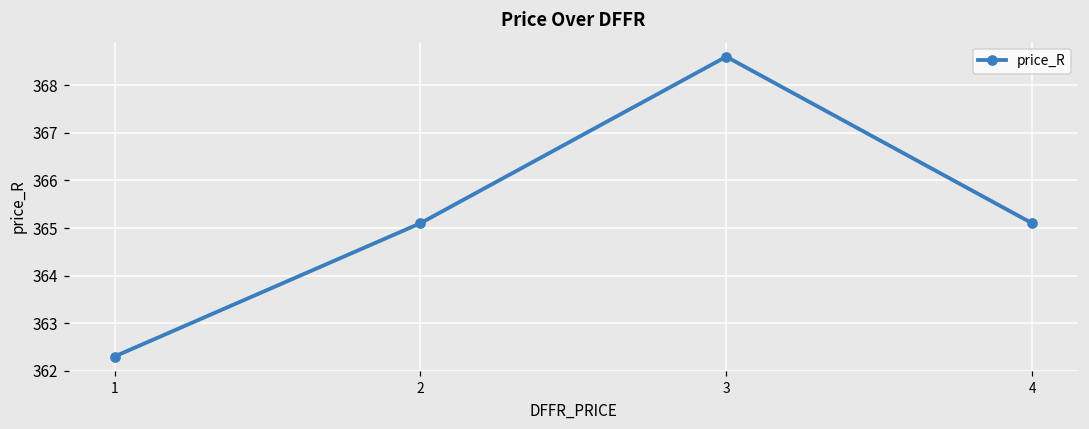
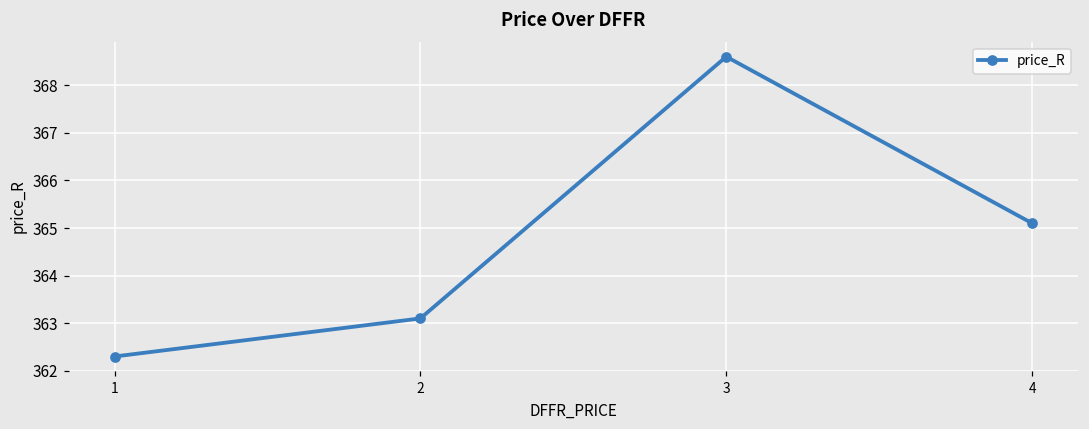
2: 365.1 -> 363.1
